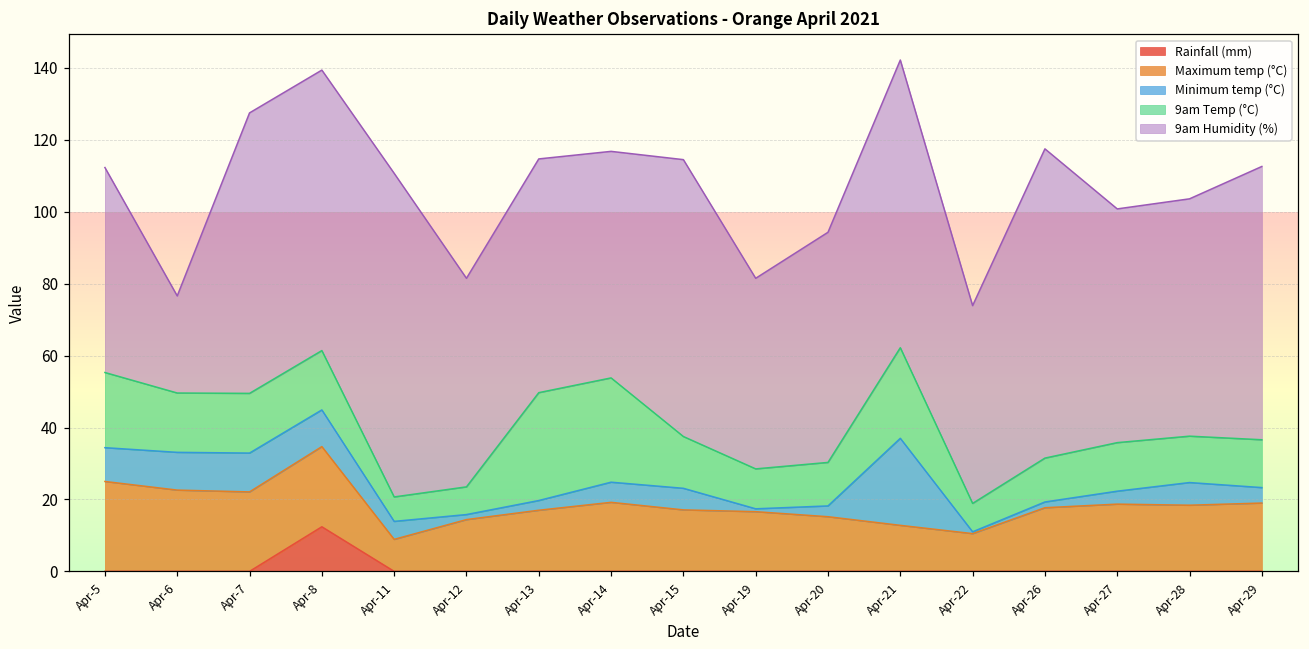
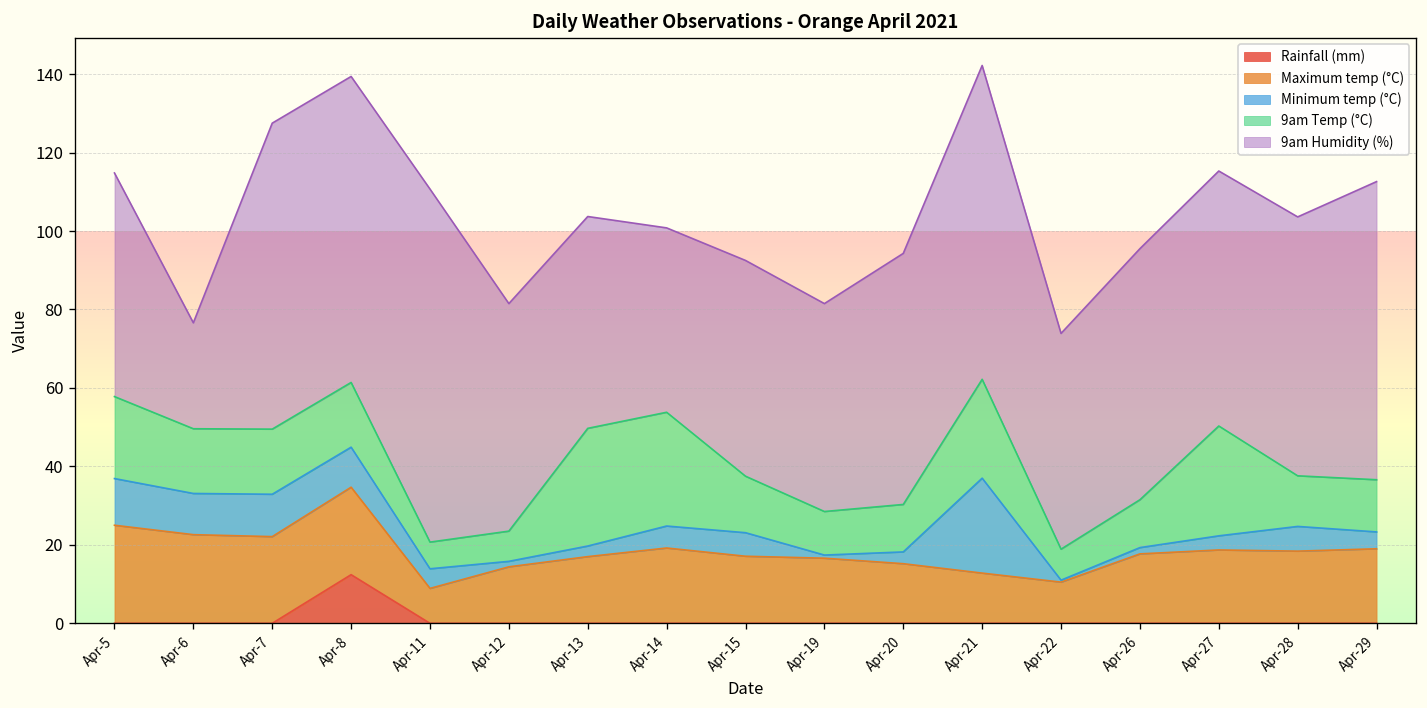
Minimum temp (°C), Apr-5: 9 -> 12
9am Humidity (%), Apr-13: 65 -> 54
9am Humidity (%), Apr-14: 63 -> 47
9am Humidity (%), Apr-15: 77 -> 55
9am Humidity (%), Apr-26: 86 -> 64
9am Temp (°C), Apr-27: 13 -> 28
